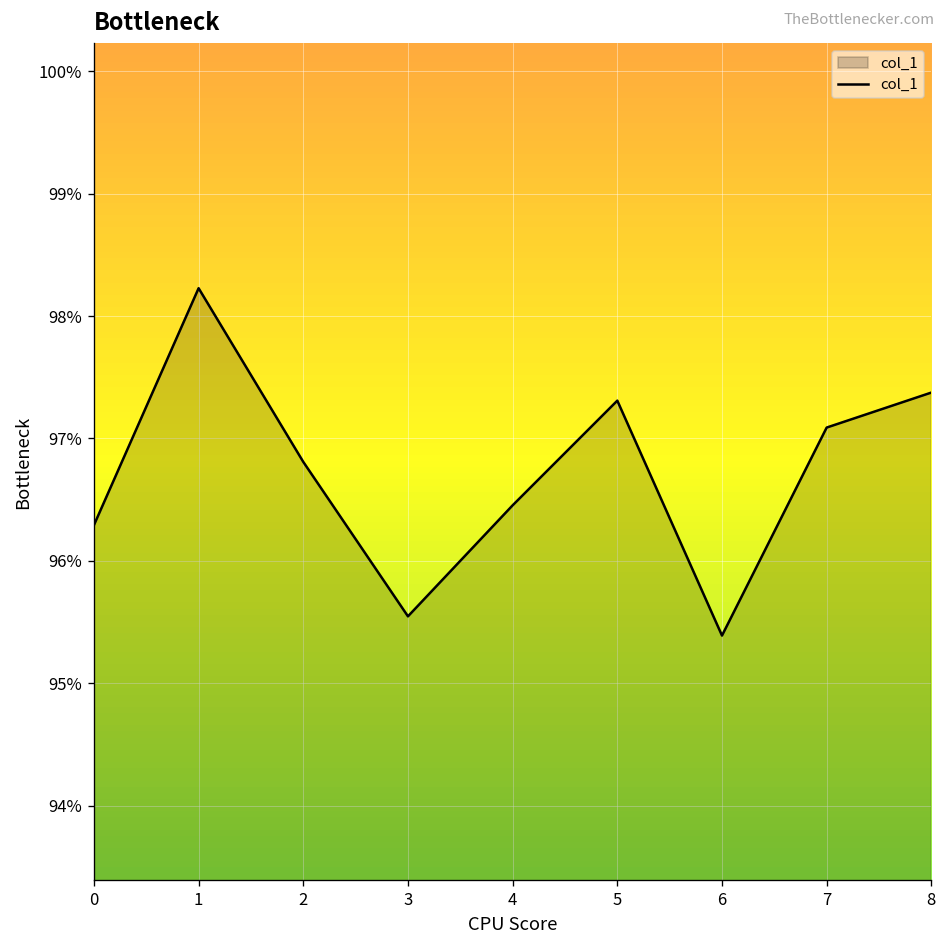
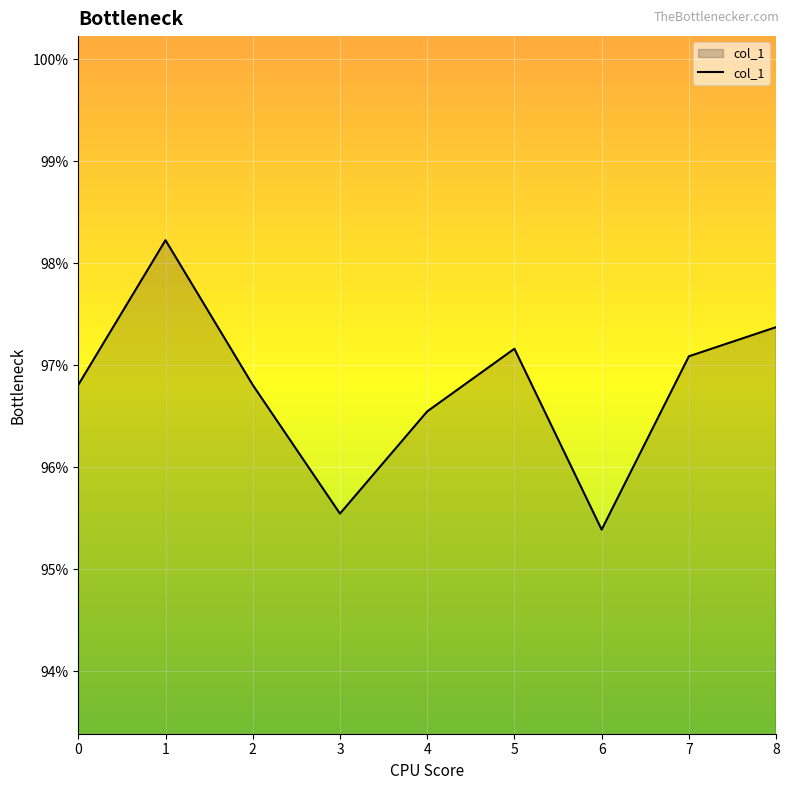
0: 96.29% -> 96.81%
4: 96.45% -> 96.55%
5: 97.31% -> 97.16%
